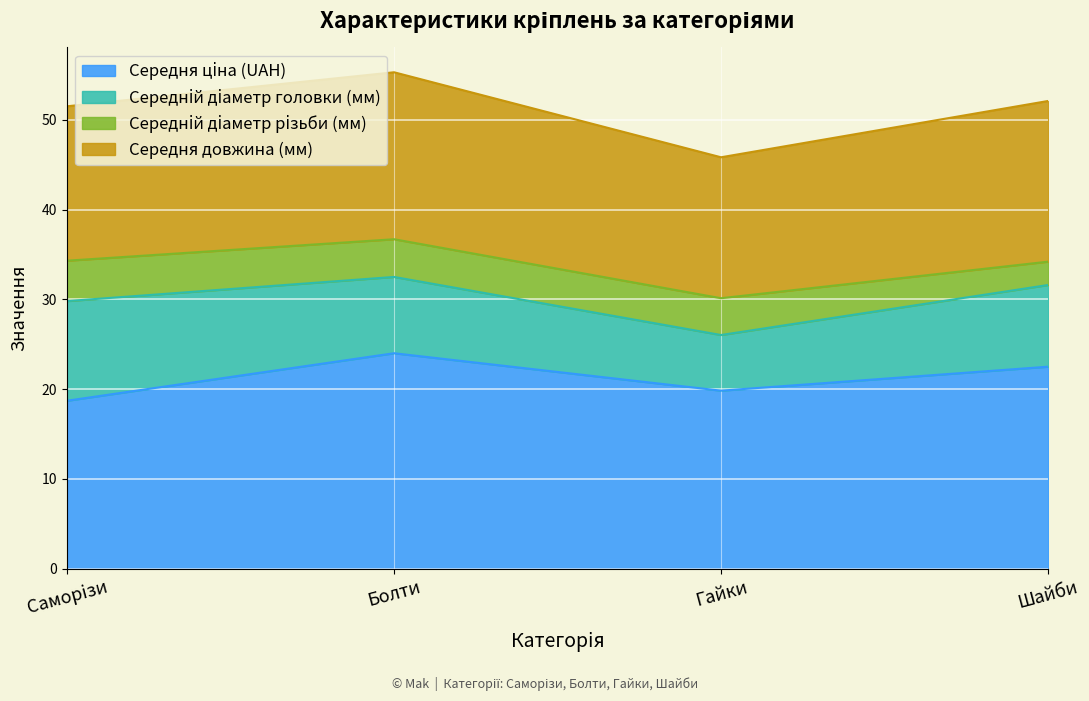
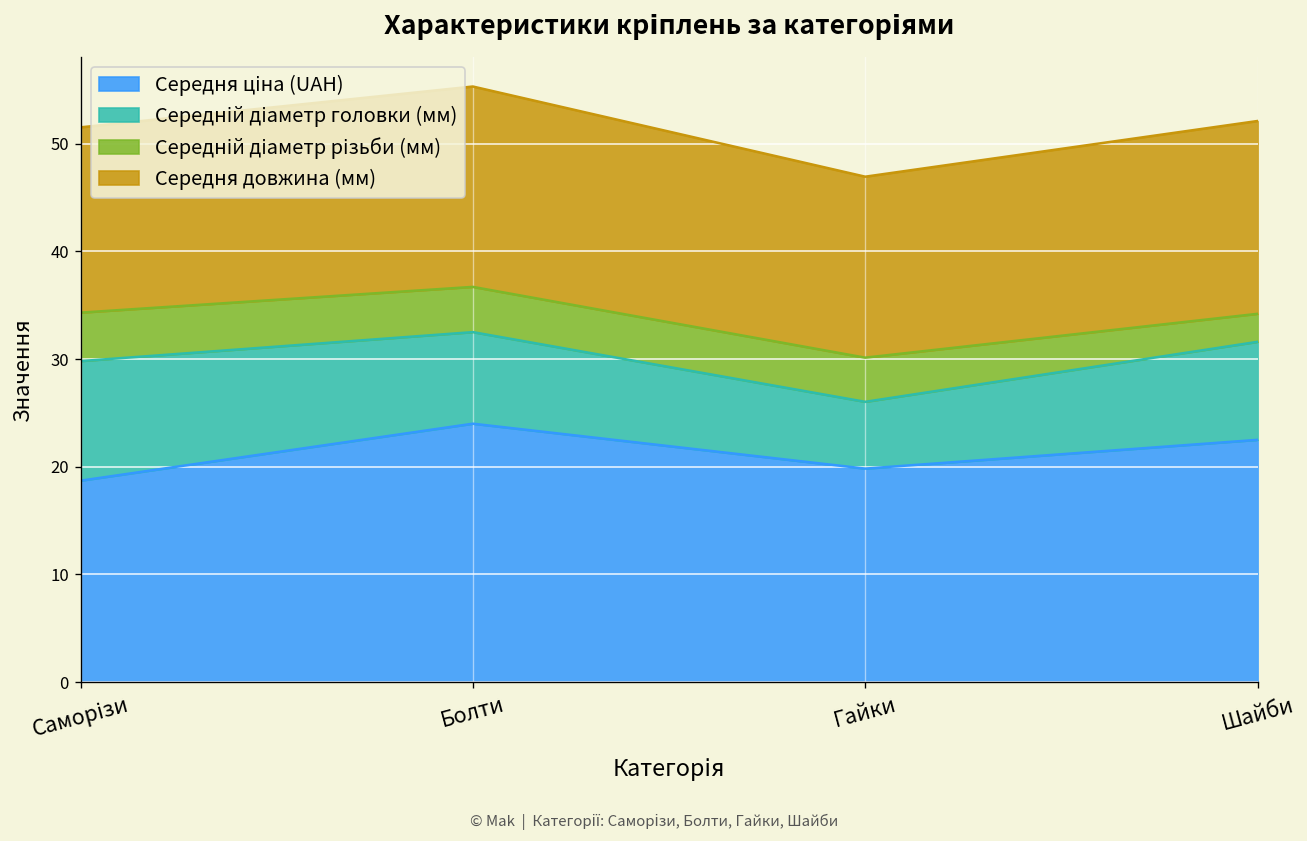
Середня довжина (мм), Гайки: 16 -> 17
